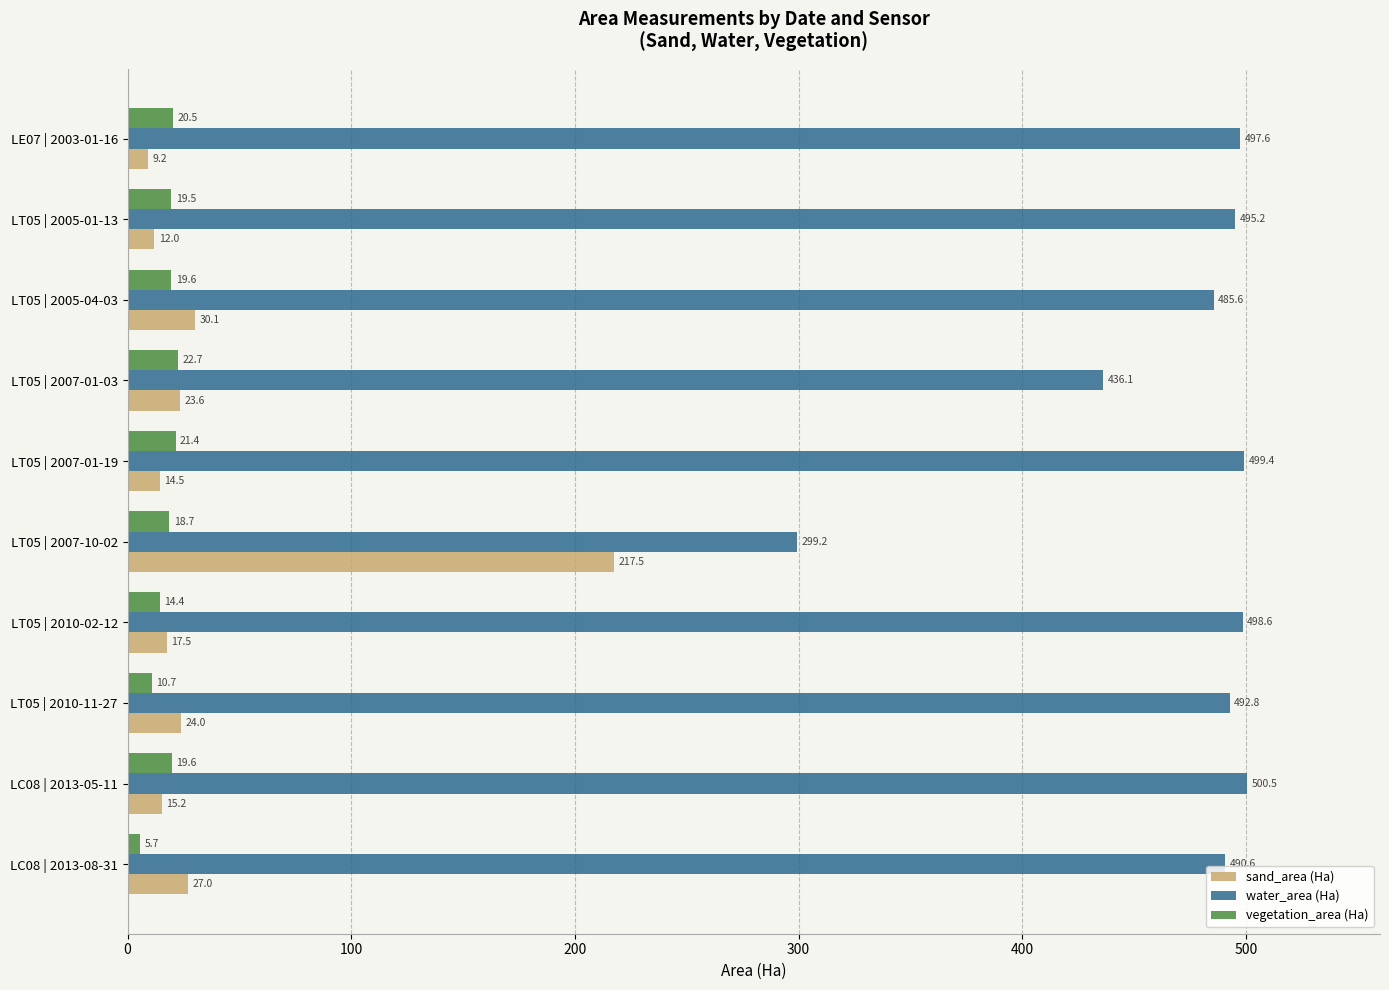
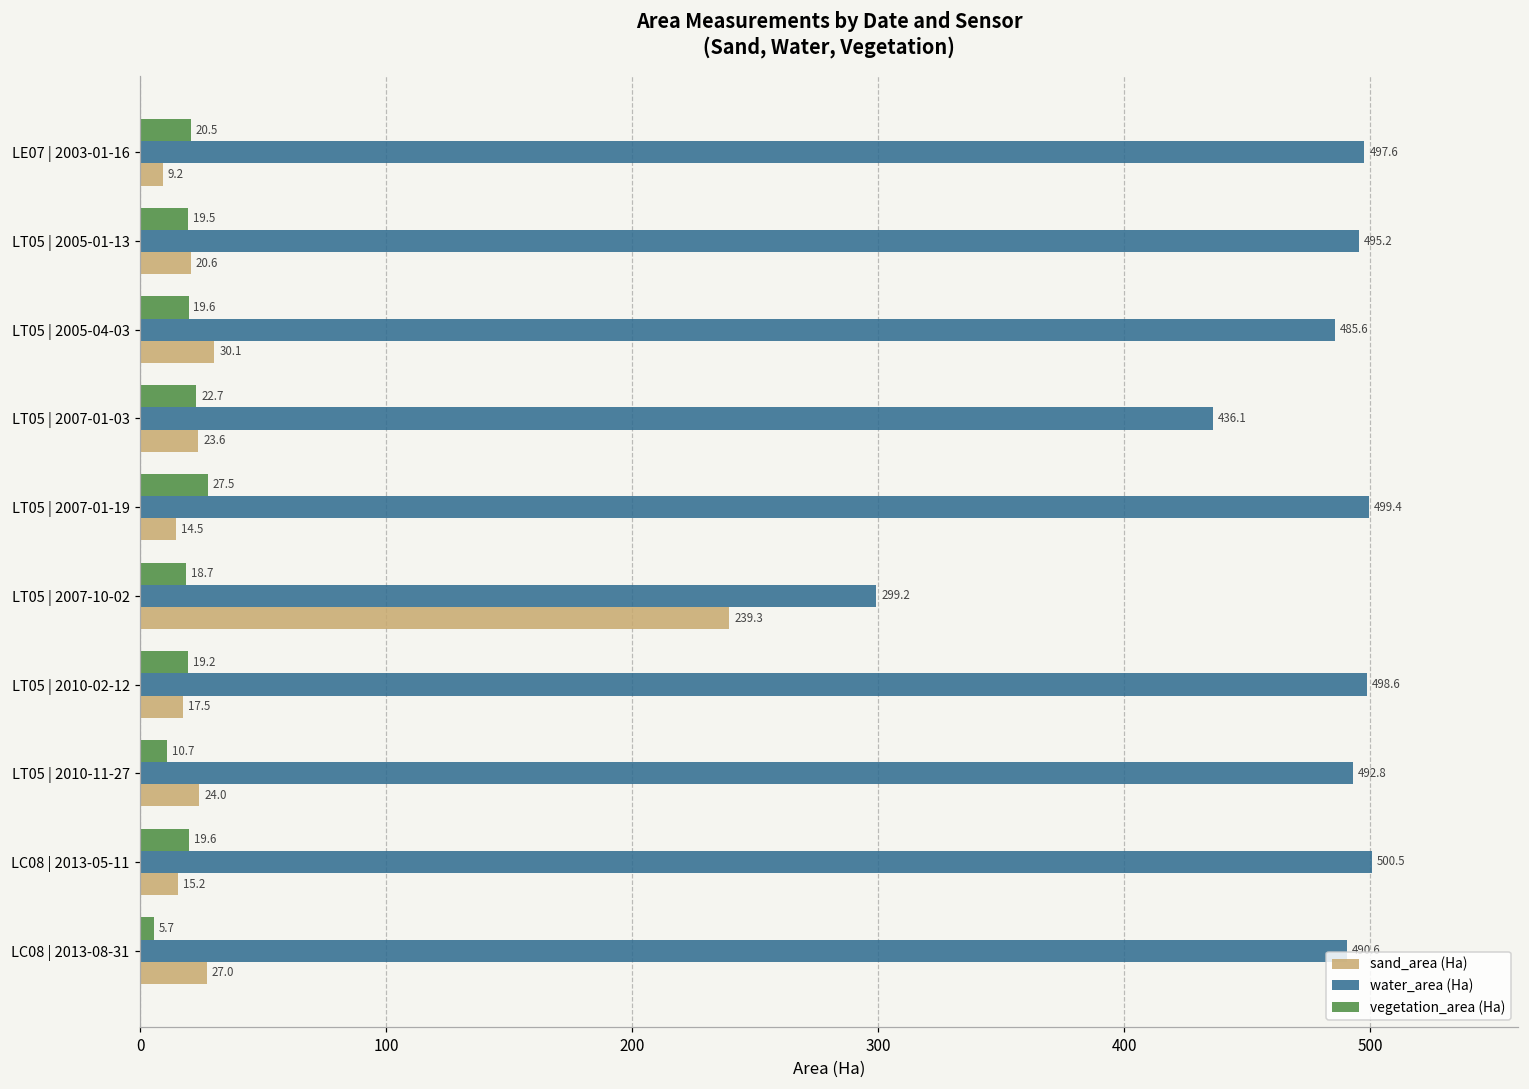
sand_area (Ha), LT05 | 2005-01-13: 12.0 -> 20.6
vegetation_area (Ha), LT05 | 2007-01-19: 21.4 -> 27.5
sand_area (Ha), LT05 | 2007-10-02: 217.5 -> 239.3
vegetation_area (Ha), LT05 | 2010-02-12: 14.4 -> 19.2
